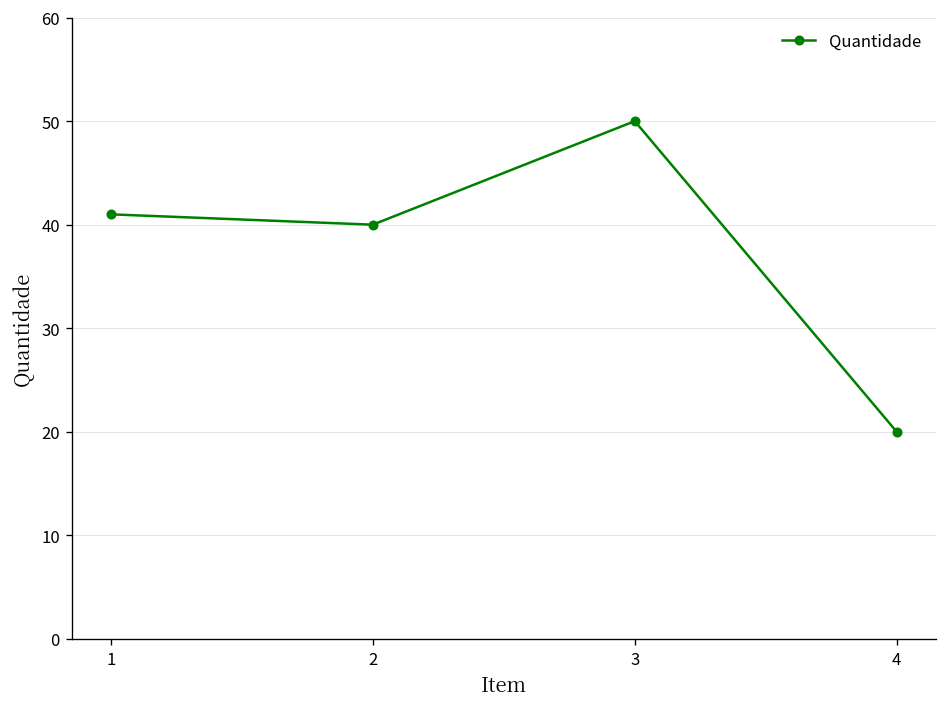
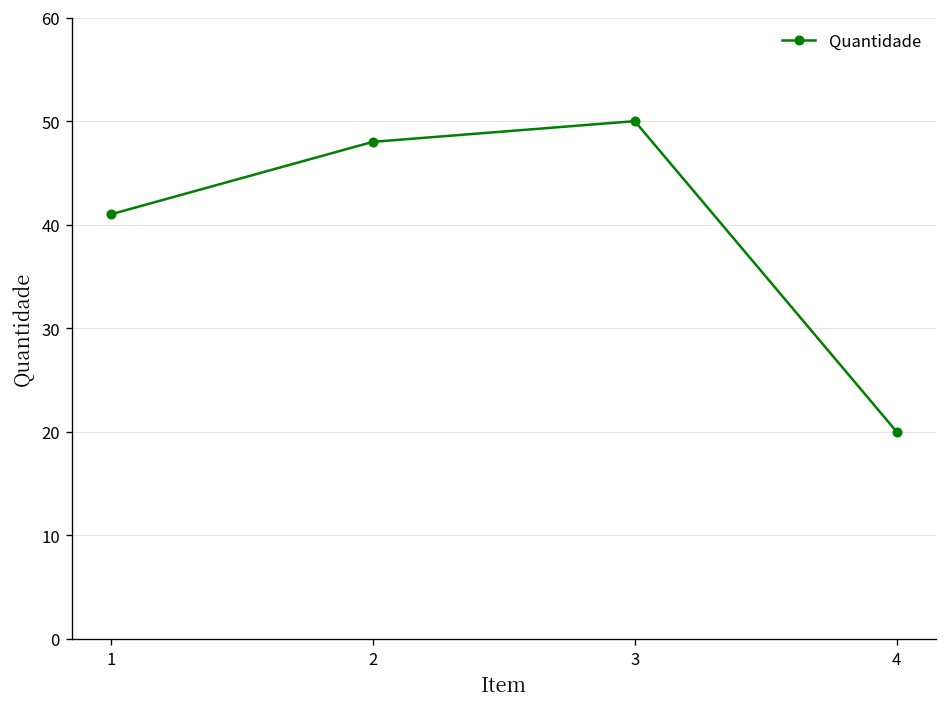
2: 40 -> 48
